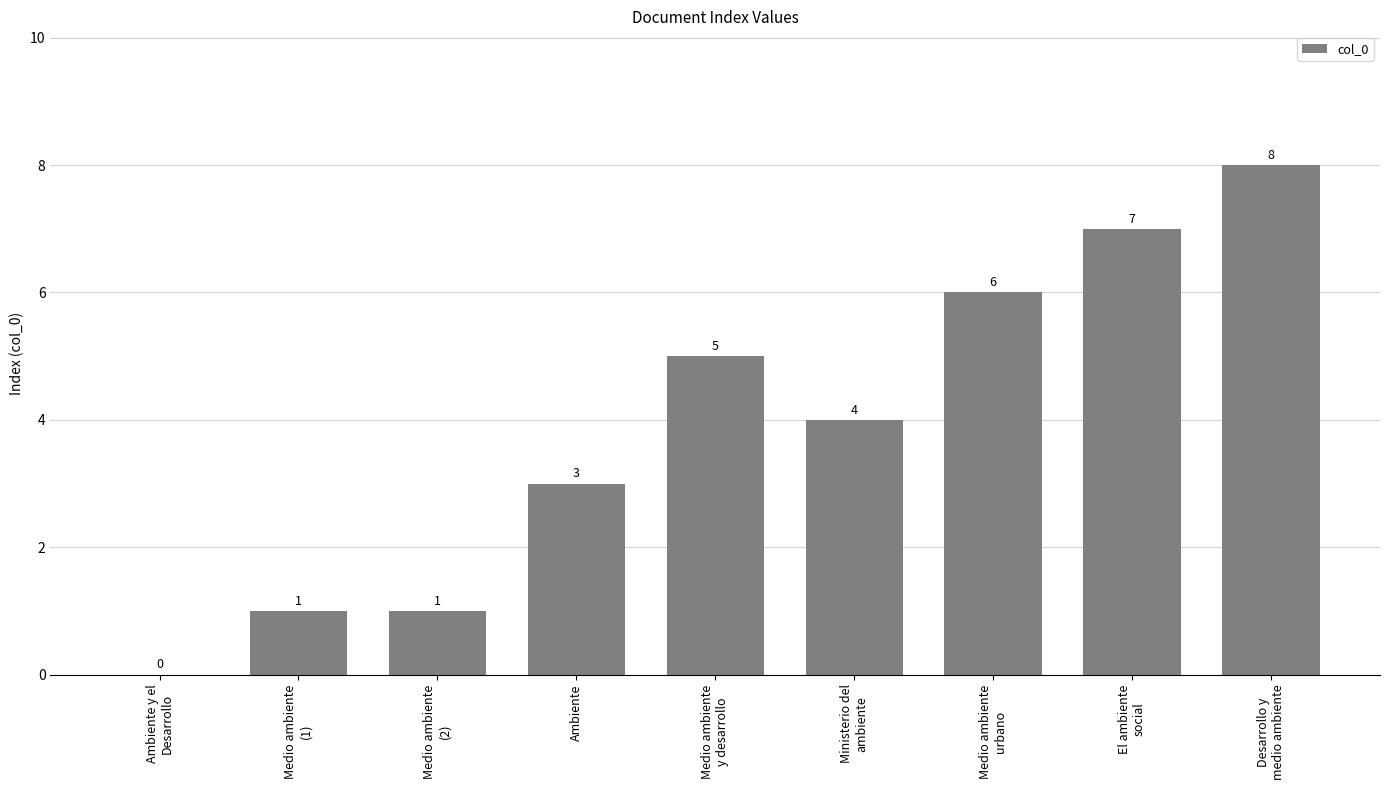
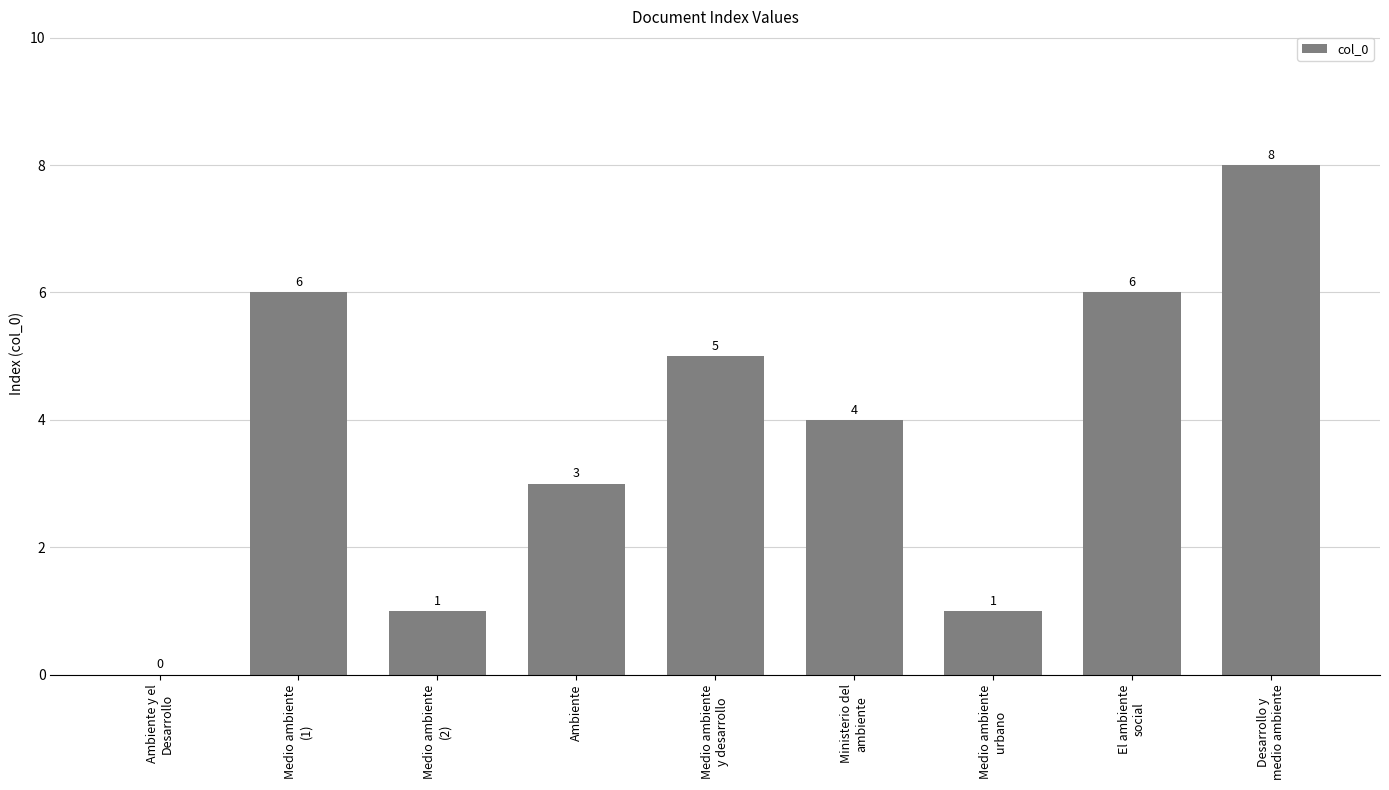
Medio ambiente (1): 1 -> 6
Medio ambiente urbano: 6 -> 1
El ambiente social: 7 -> 6
